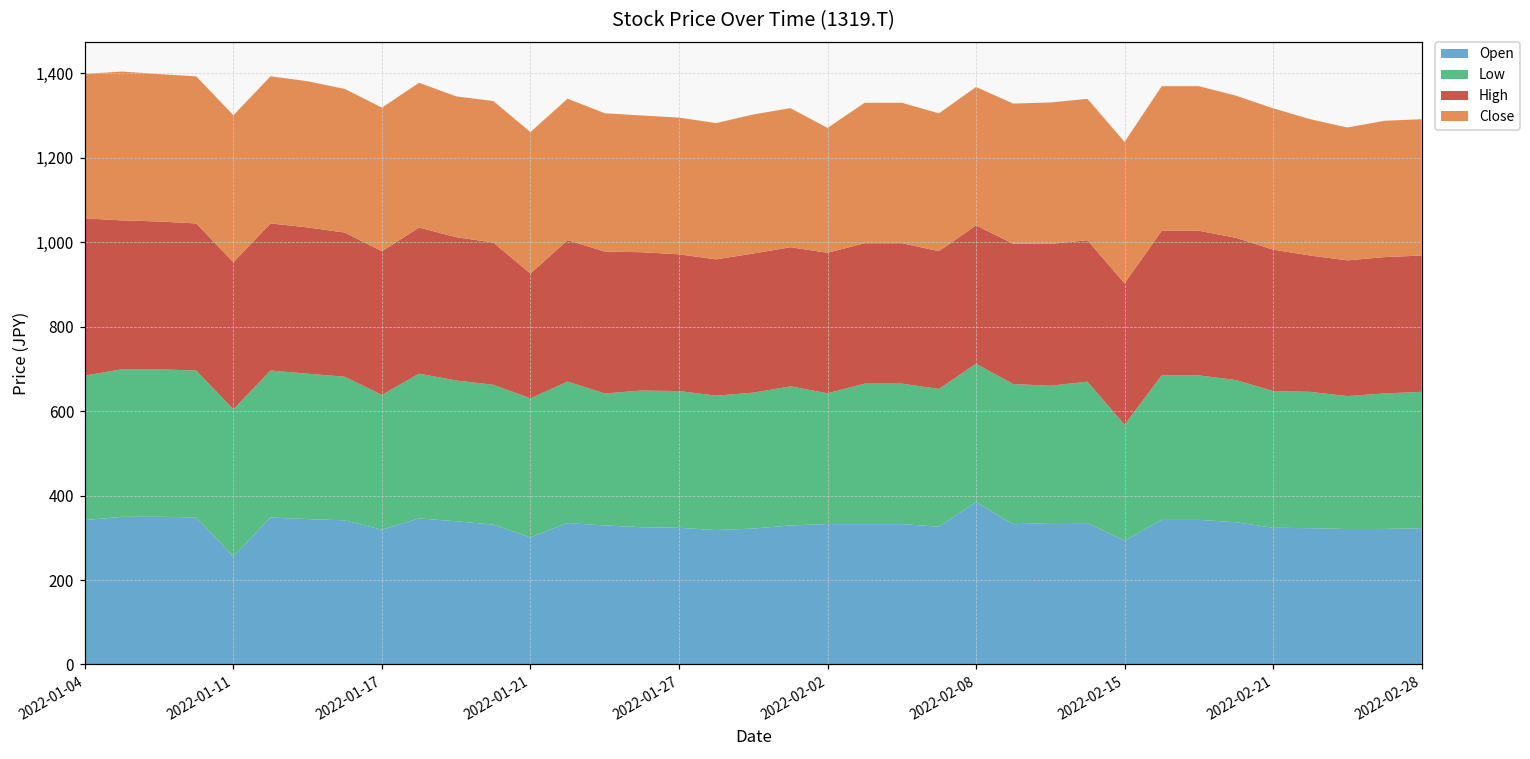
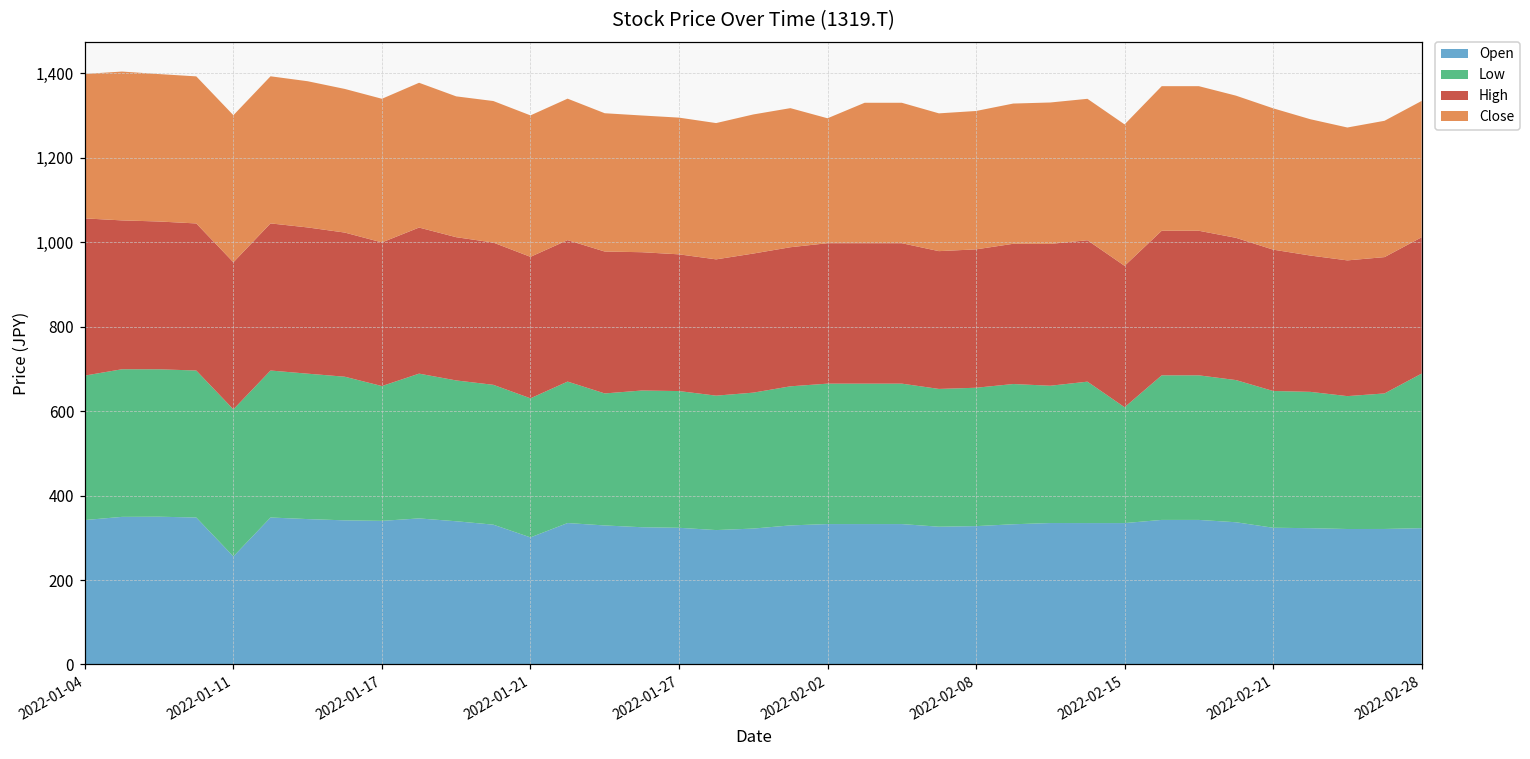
Open, 2022-01-17: 320 -> 340
High, 2022-01-21: 300 -> 330
Low, 2022-02-02: 310 -> 330
Open, 2022-02-08: 380 -> 330
Open, 2022-02-15: 290 -> 330
Low, 2022-02-28: 320 -> 370
